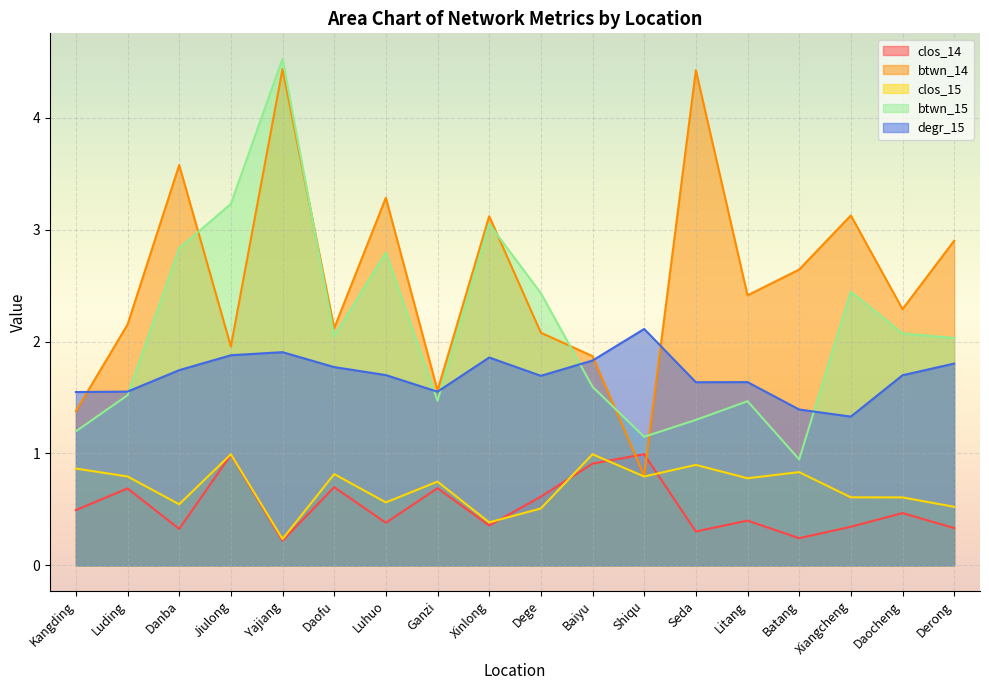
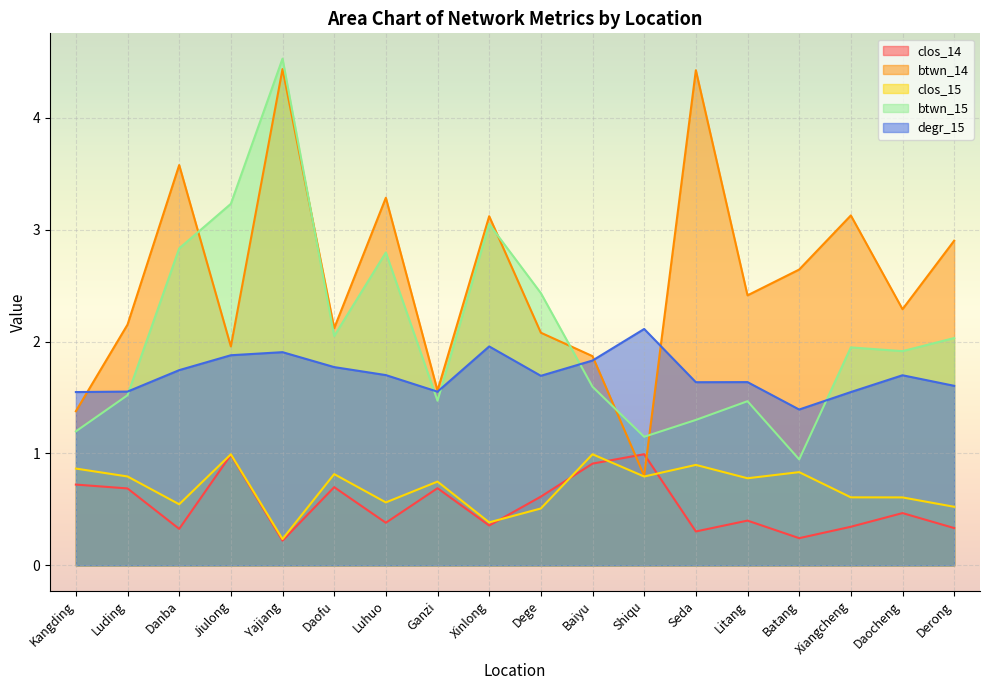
clos_14, Kangding: 0.49 -> 0.72
degr_15, Xinlong: 1.86 -> 1.96
btwn_15, Xiangcheng: 2.45 -> 1.95
degr_15, Xiangcheng: 1.33 -> 1.55
btwn_15, Daocheng: 2.07 -> 1.91
degr_15, Derong: 1.80 -> 1.60
